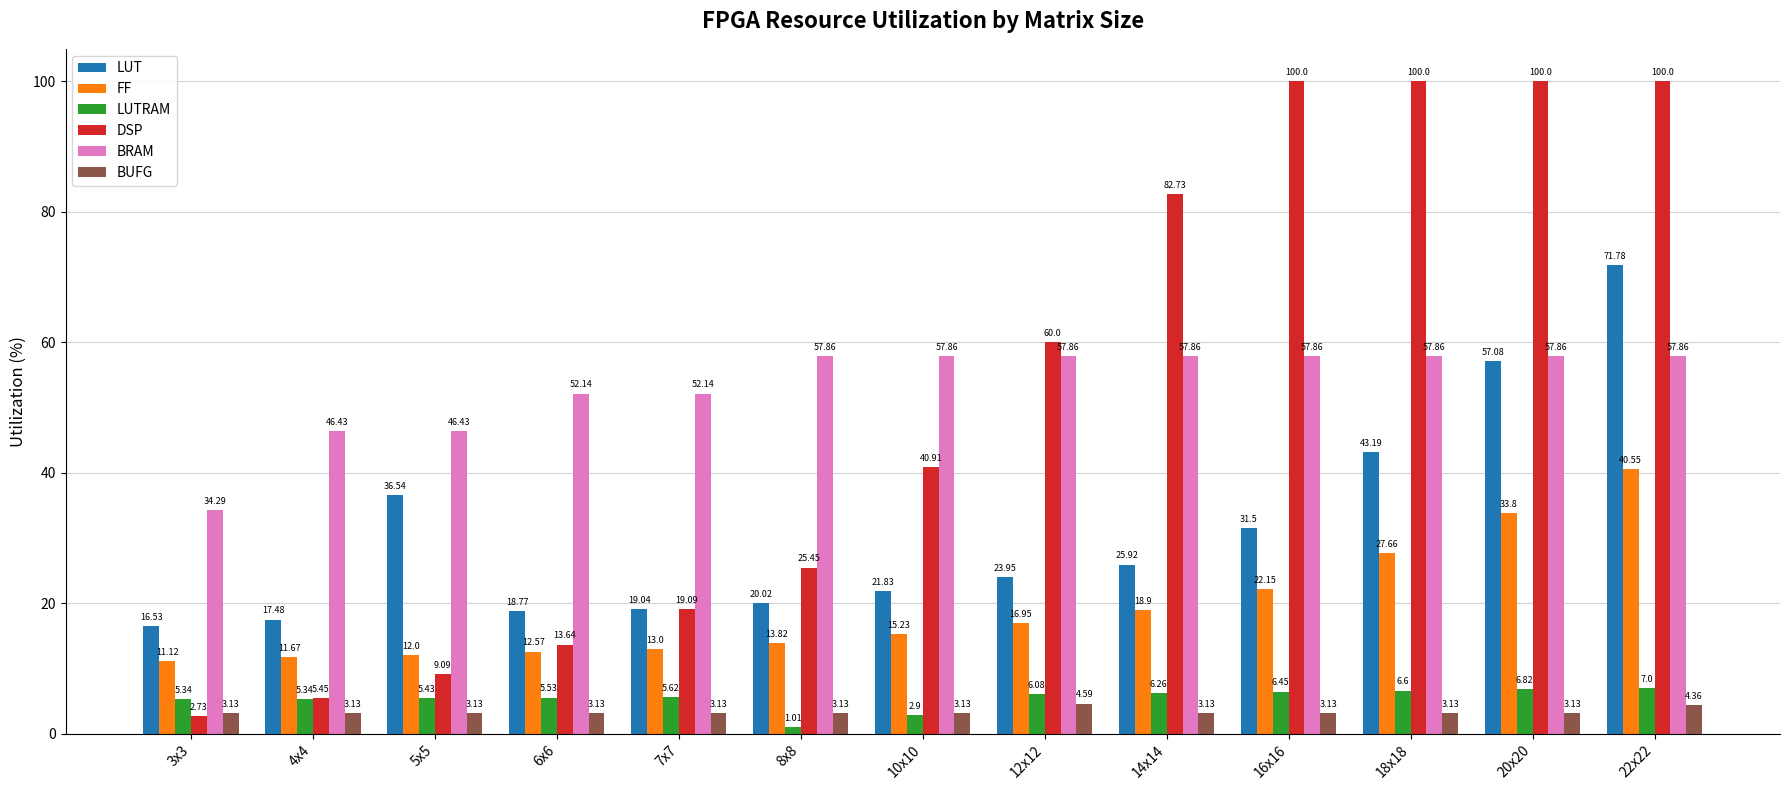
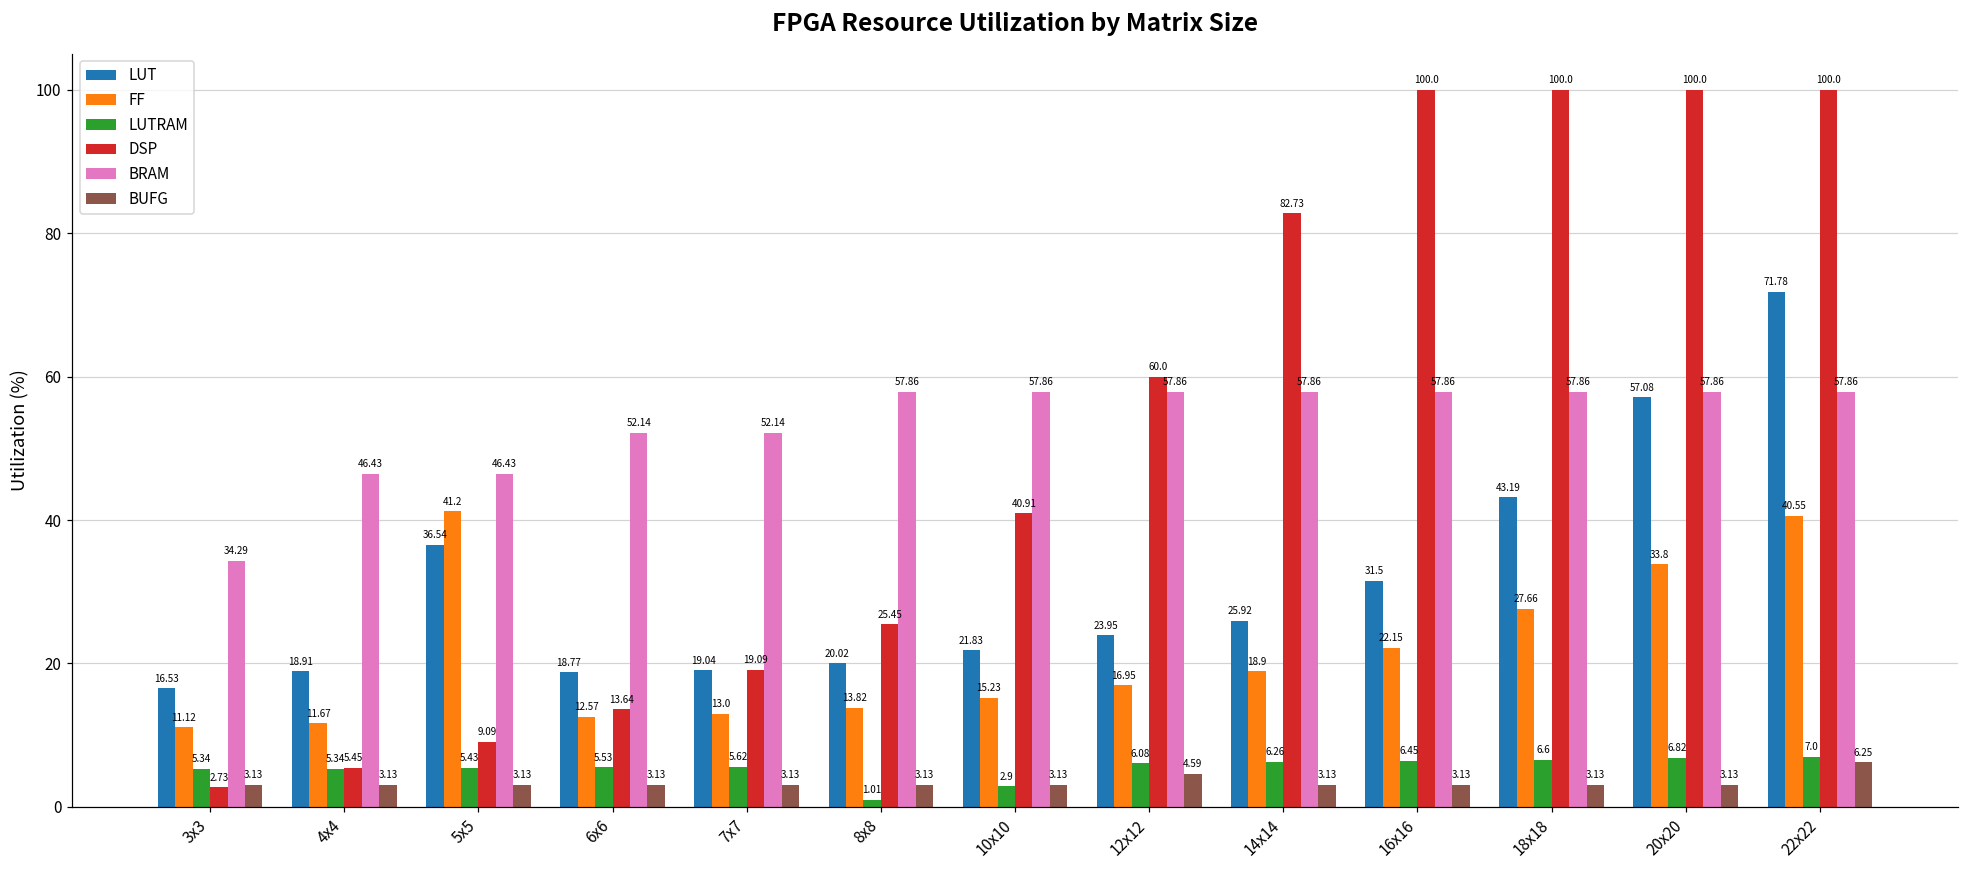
LUT, 4x4: 17.48 -> 18.91
FF, 5x5: 12.0 -> 41.2
BUFG, 22x22: 4.36 -> 6.25
